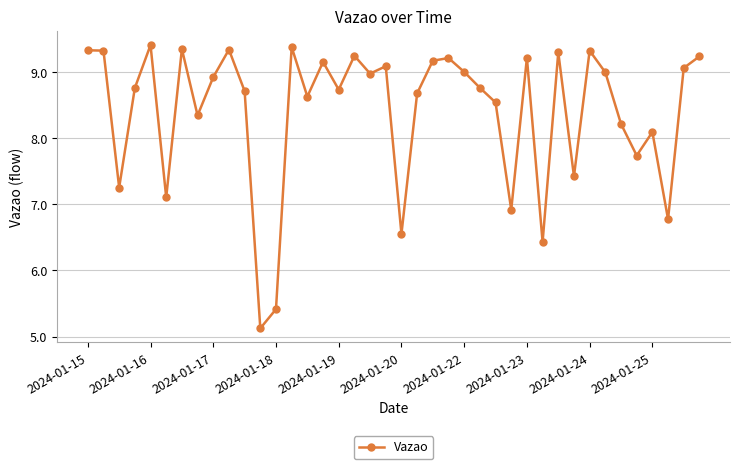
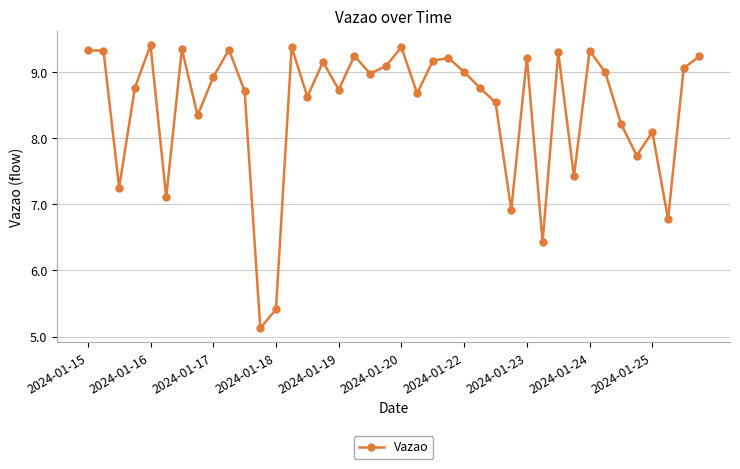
2024-01-20: 6.6 -> 9.4
